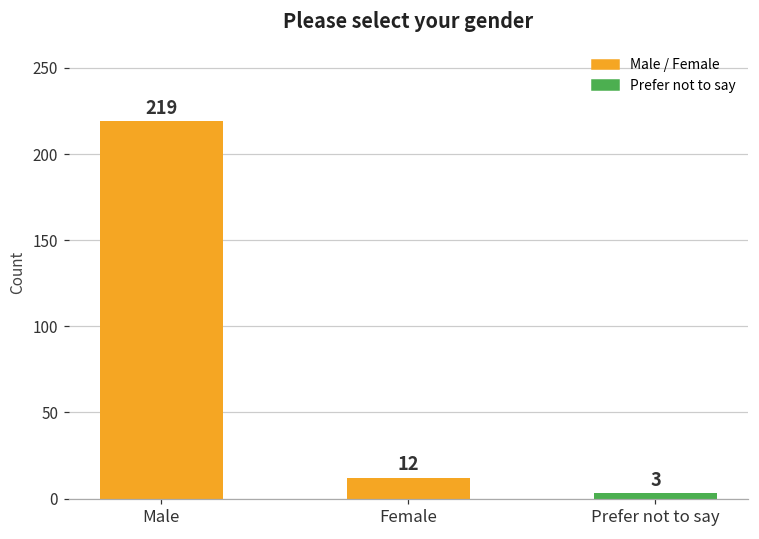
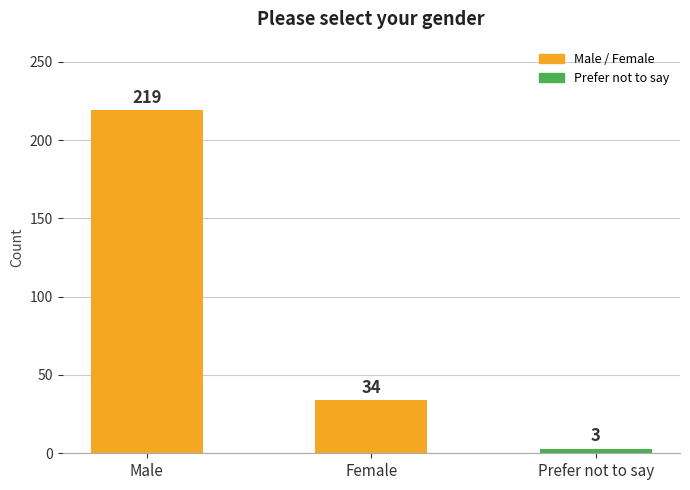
Female: 12 -> 34
